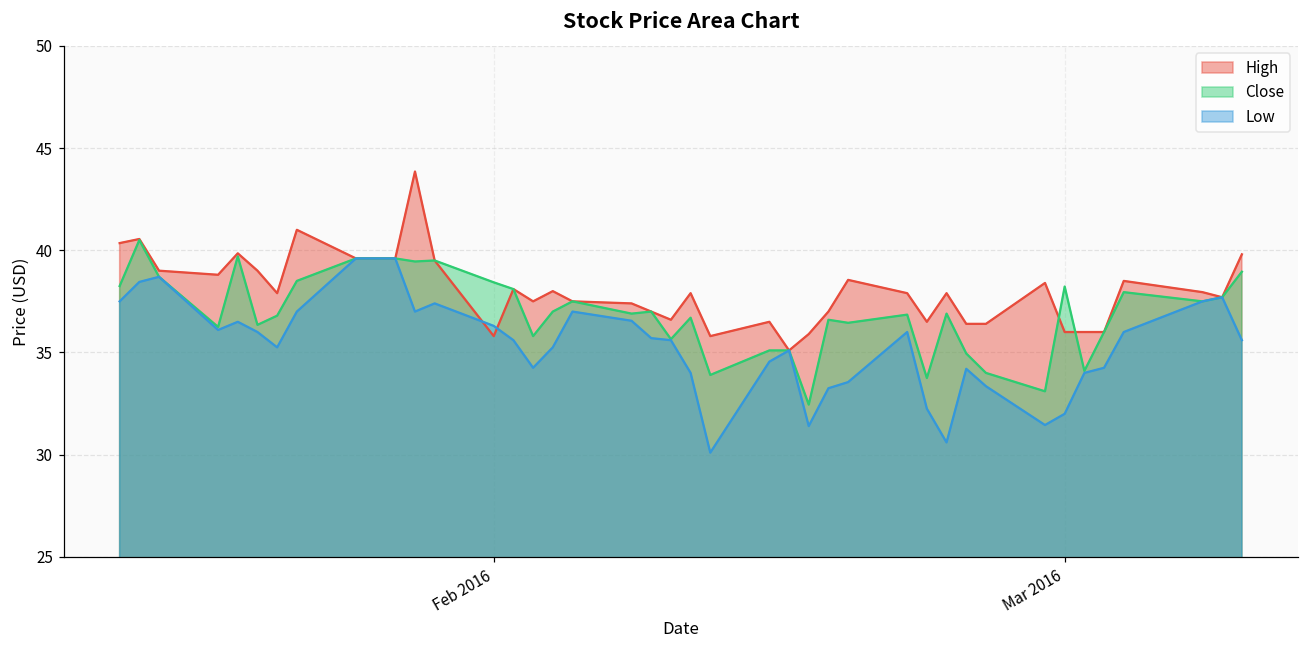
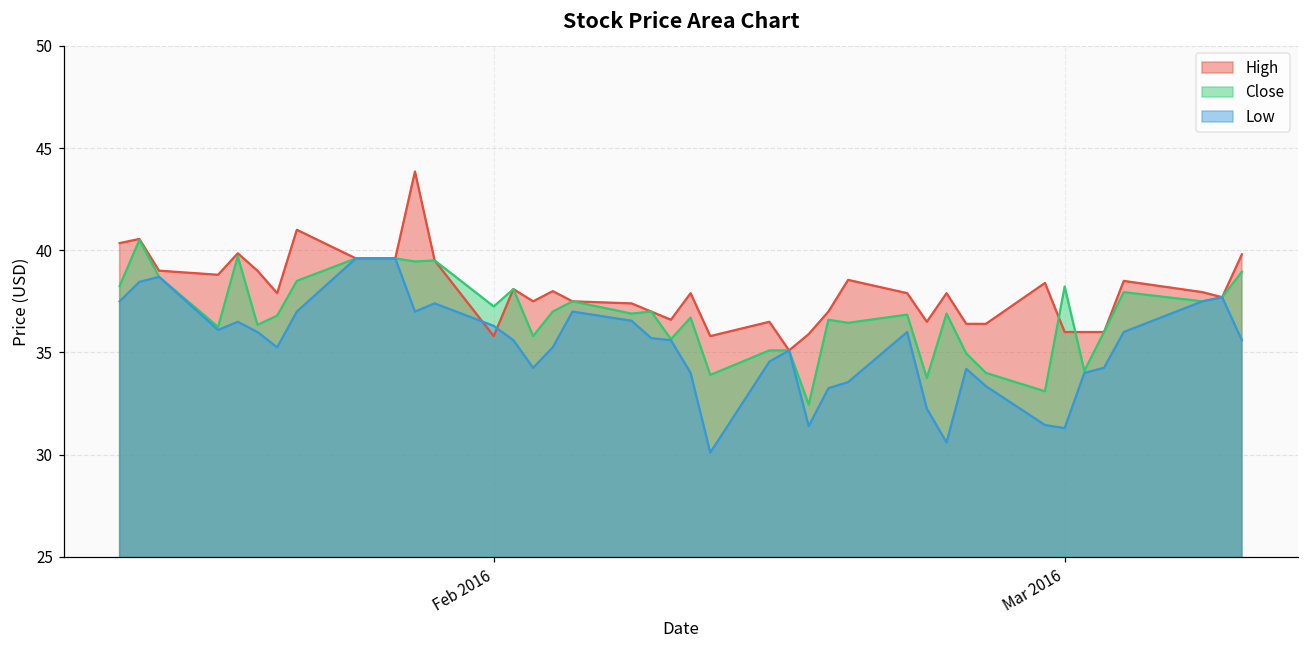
Close, Feb 2016: 38.4 -> 37.3
Low, Mar 2016: 32.0 -> 31.3
